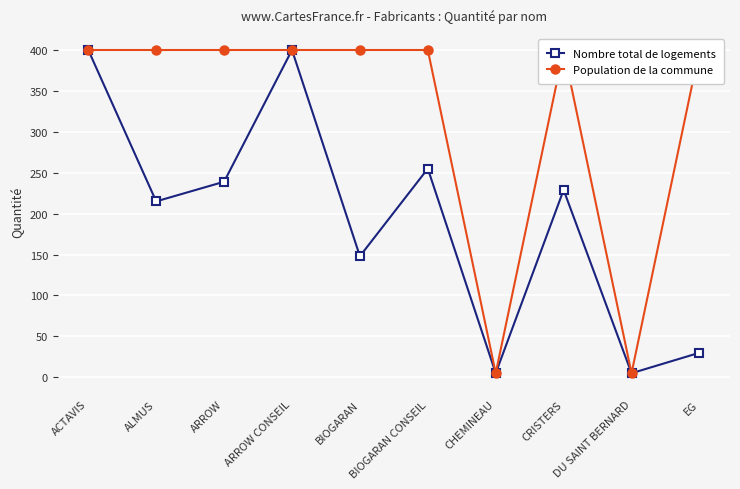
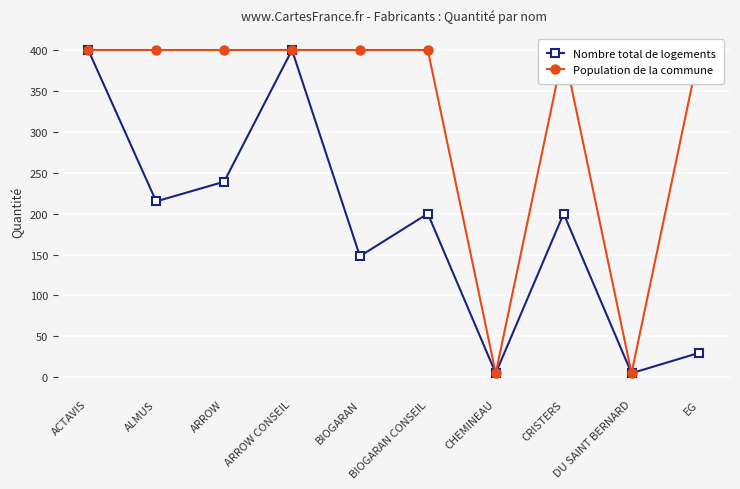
Nombre total de logements, BIOGARAN CONSEIL: 260 -> 200
Nombre total de logements, CRISTERS: 230 -> 200
